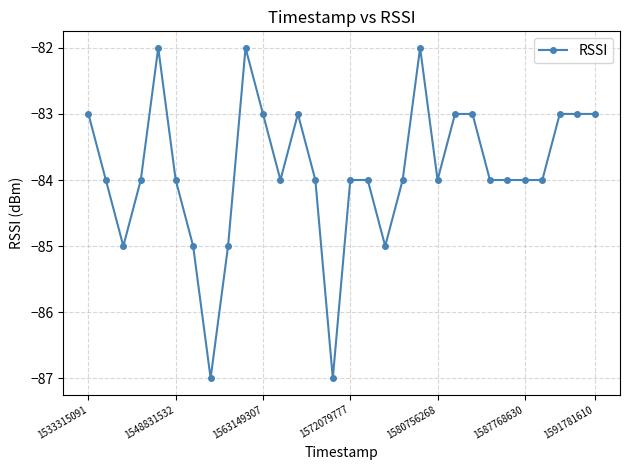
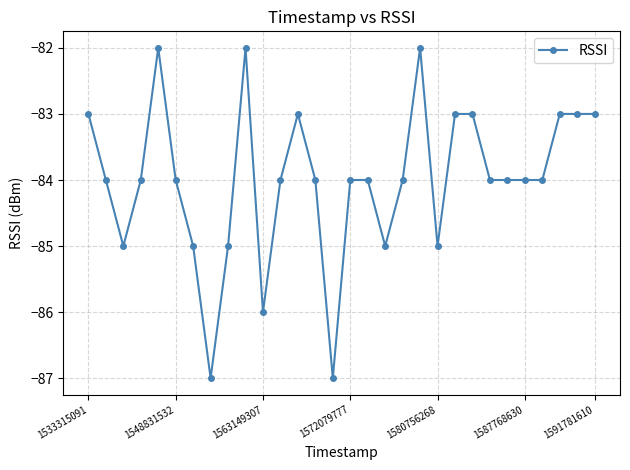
1563149307: -83 -> -86
1580756268: -84 -> -85
